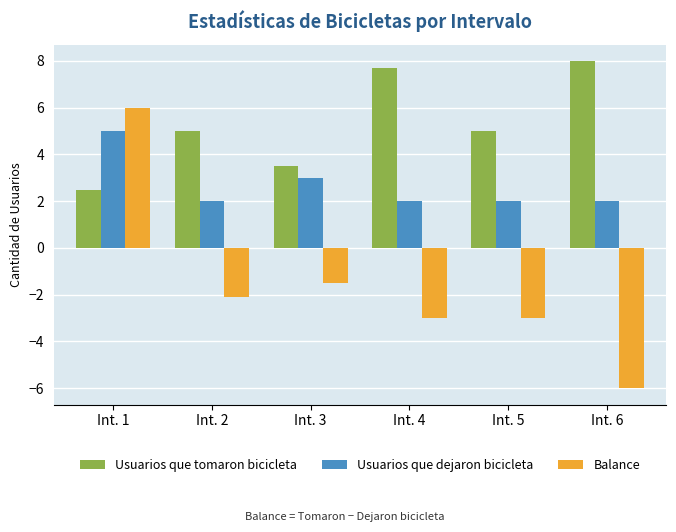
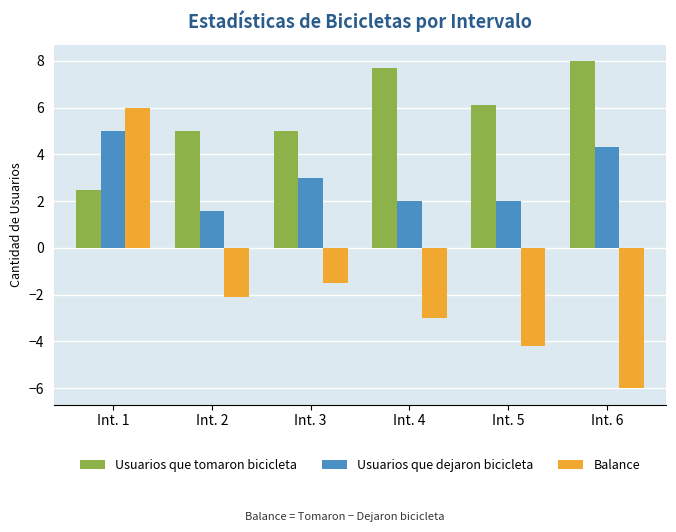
Usuarios que dejaron bicicleta, Int. 2: 2.0 -> 1.6
Usuarios que tomaron bicicleta, Int. 3: 3.5 -> 5.0
Usuarios que tomaron bicicleta, Int. 5: 5.0 -> 6.1
Balance, Int. 5: -3.0 -> -4.2
Usuarios que dejaron bicicleta, Int. 6: 2.0 -> 4.3
